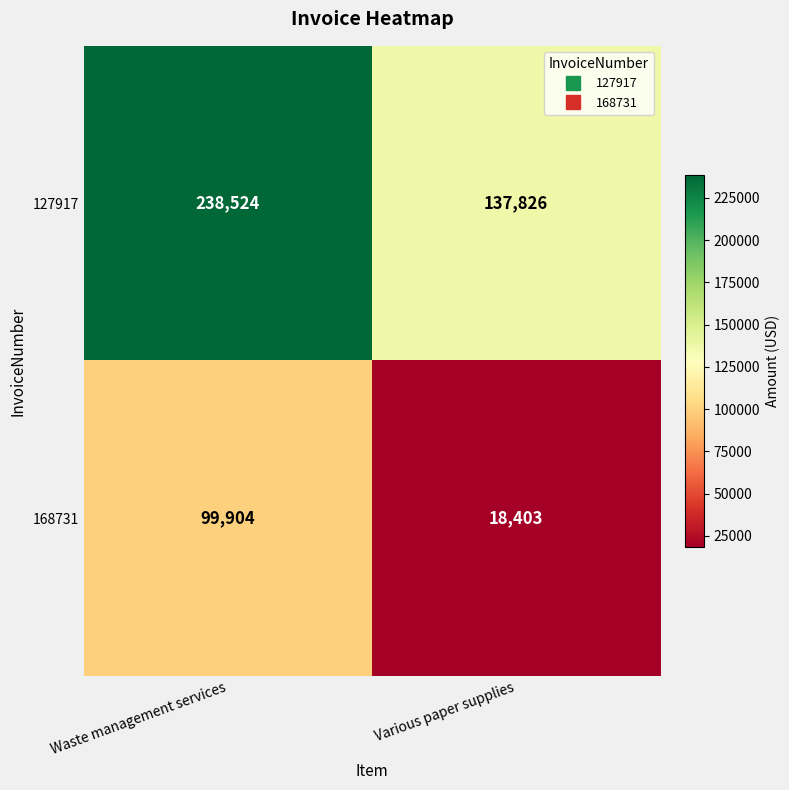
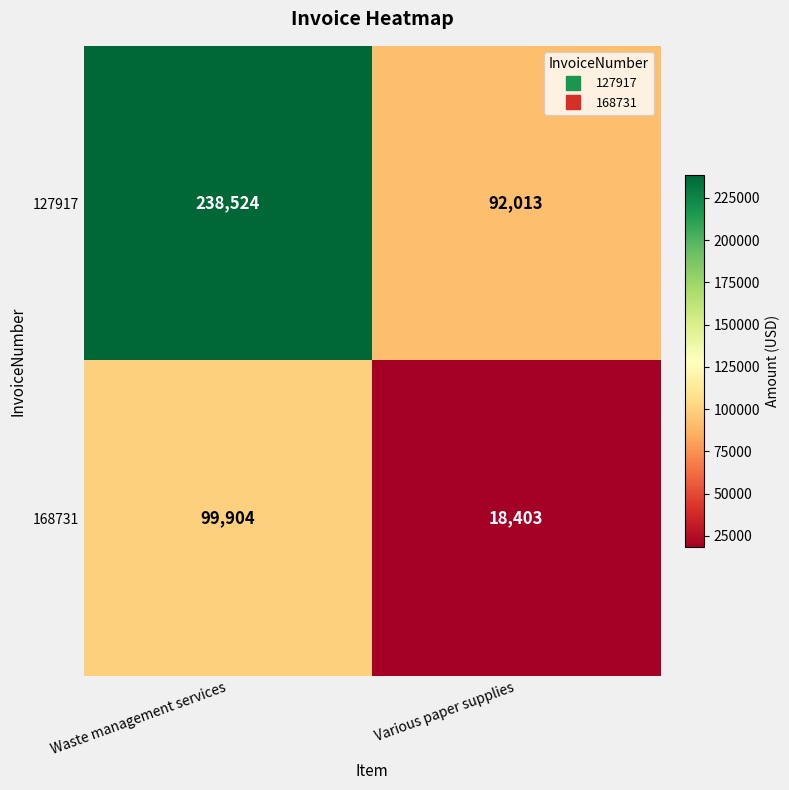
127917, Various paper supplies: 137,826 -> 92,013
